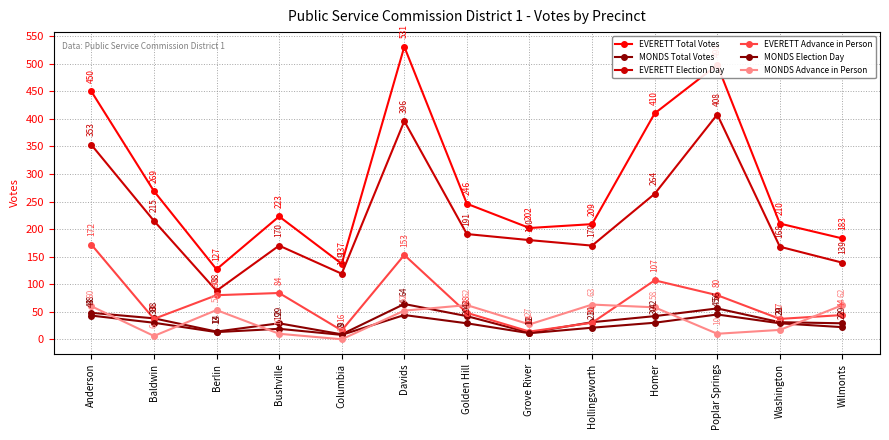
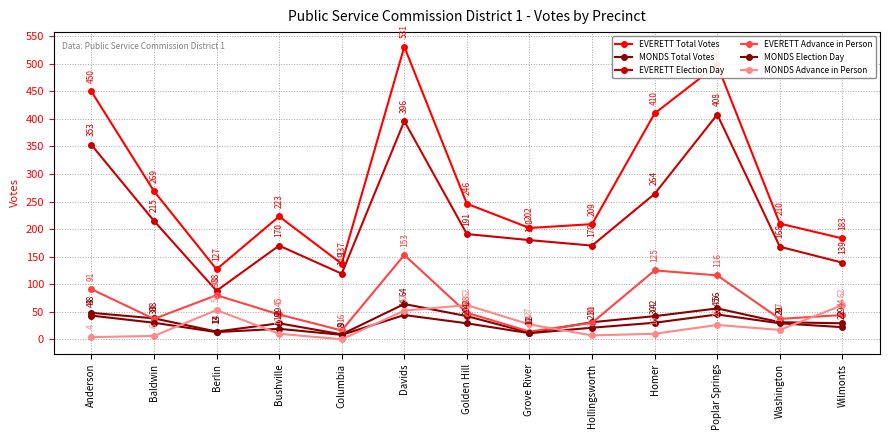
EVERETT Advance in Person, Anderson: 172 -> 91
MONDS Advance in Person, Anderson: 60 -> 4
EVERETT Advance in Person, Bushville: 84 -> 45
MONDS Advance in Person, Hollingsworth: 63 -> 7
EVERETT Advance in Person, Homer: 107 -> 125
MONDS Advance in Person, Homer: 58 -> 10
EVERETT Advance in Person, Poplar Springs: 80 -> 116
MONDS Advance in Person, Poplar Springs: 10 -> 26
